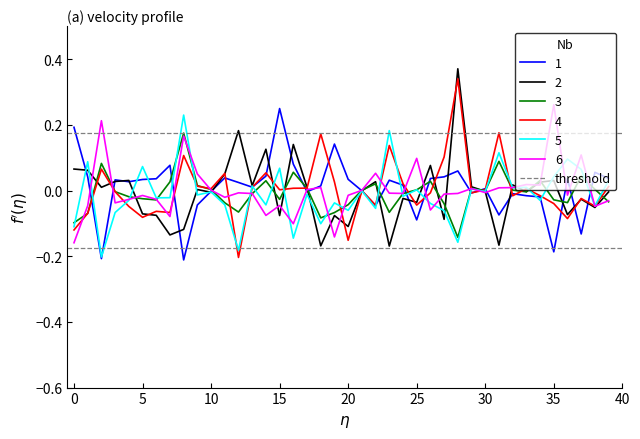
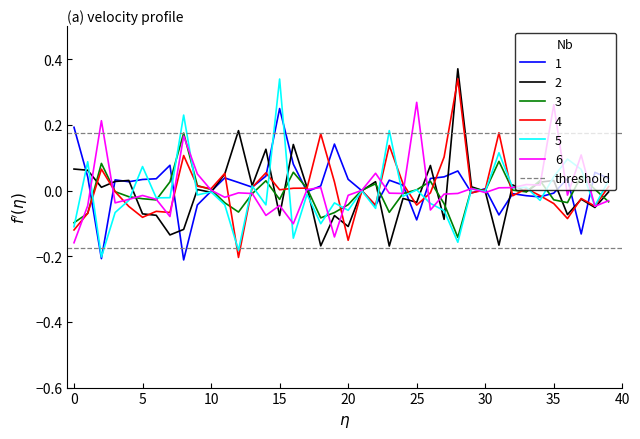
5, 15: 0.07 -> 0.34
6, 25: 0.10 -> 0.27
1, 35: -0.19 -> -0.01
